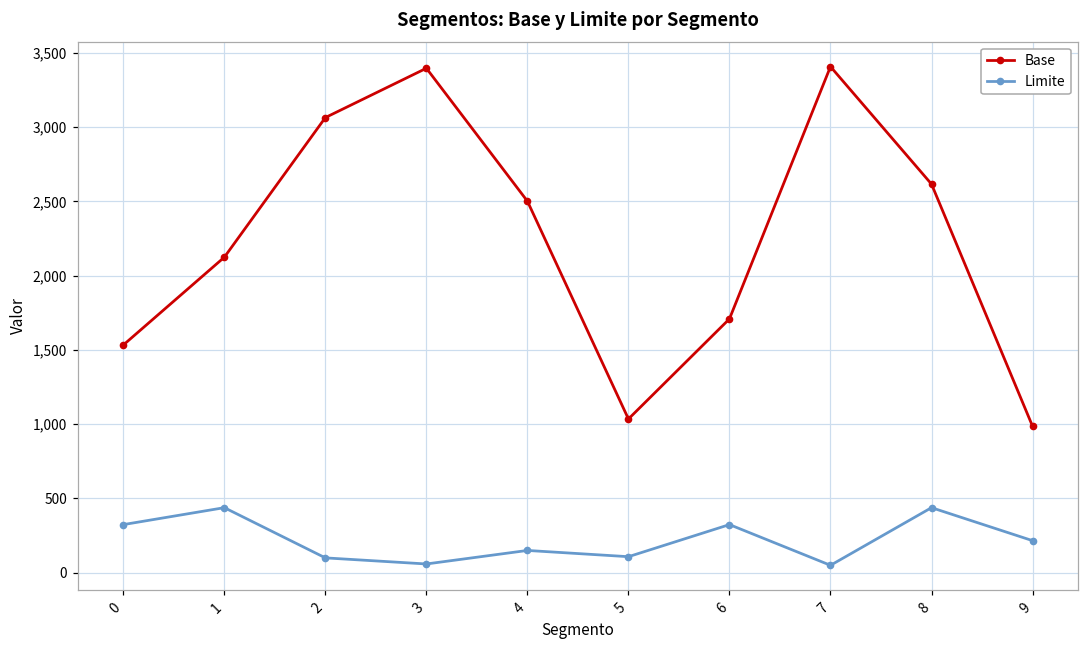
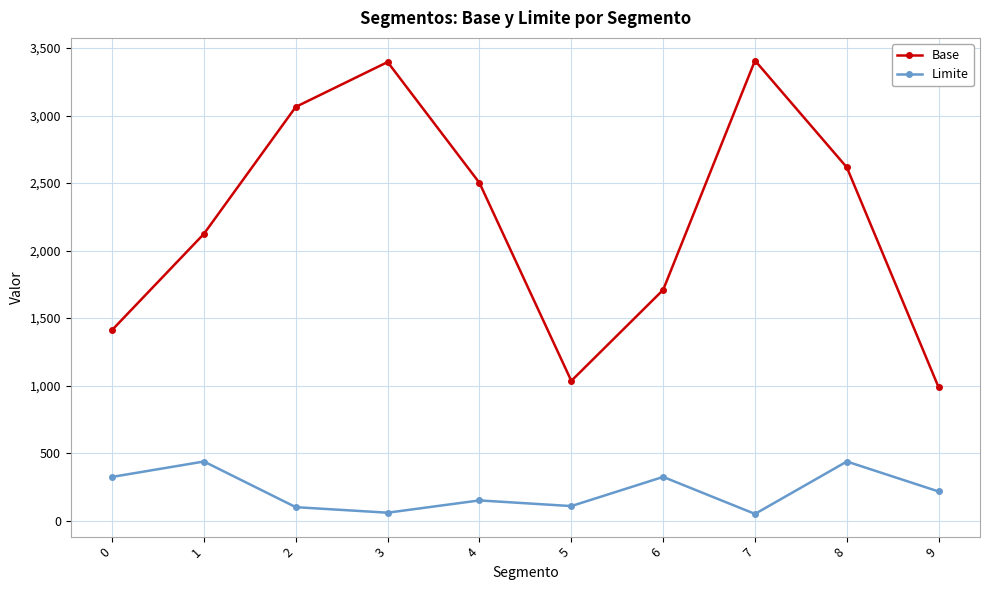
Base, 0: 1,530 -> 1,410
